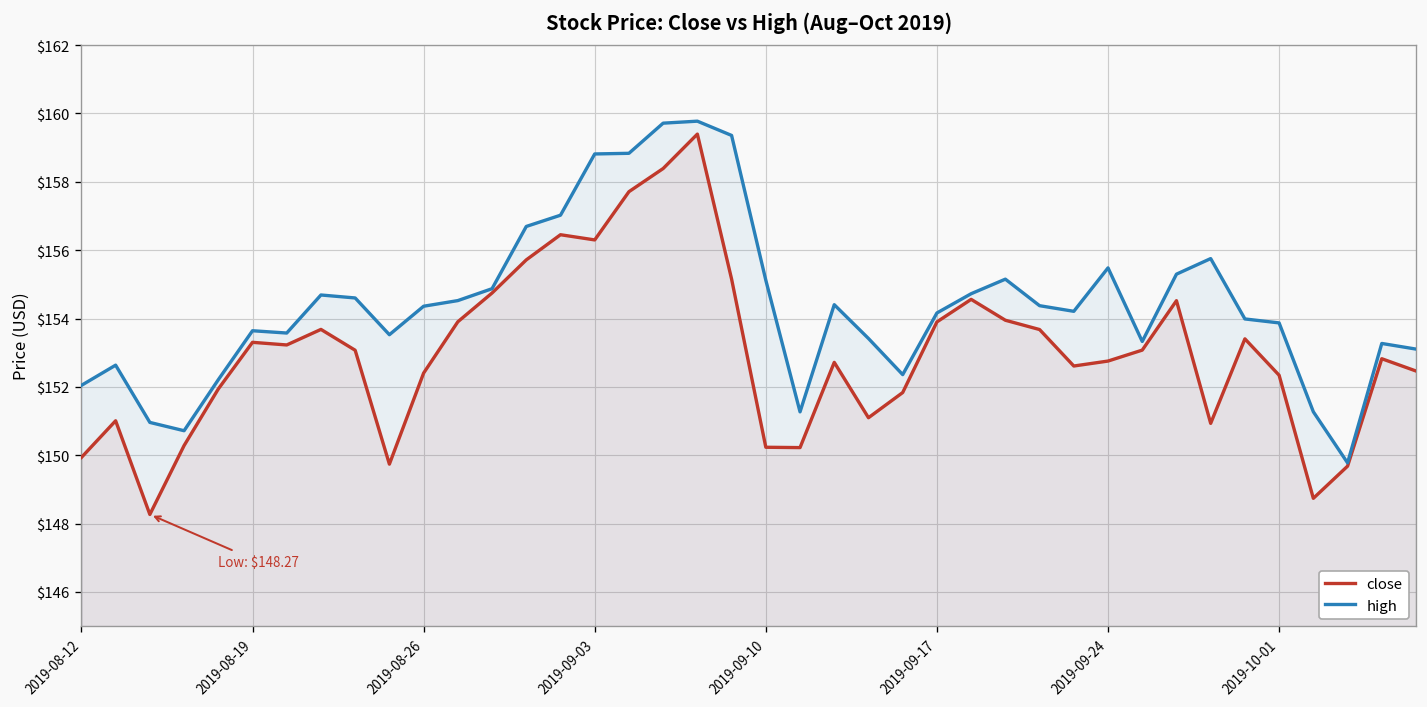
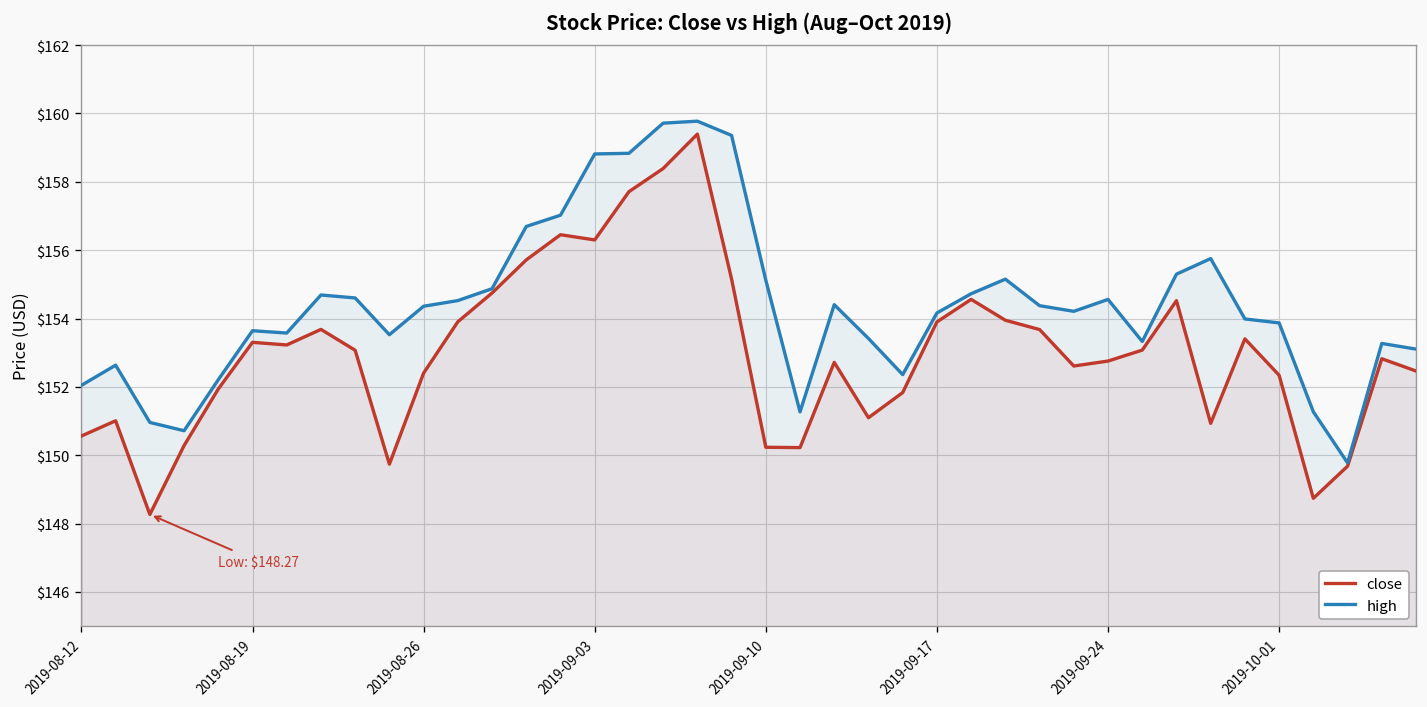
close, 2019-08-12: $149.9 -> $150.6
high, 2019-09-24: $155.5 -> $154.6
